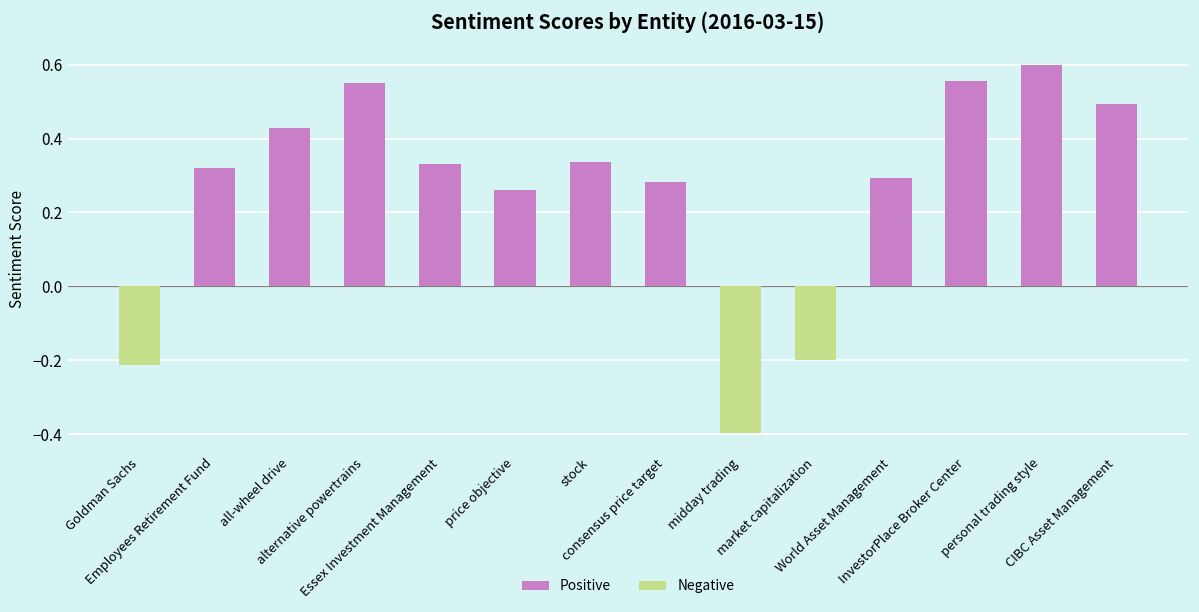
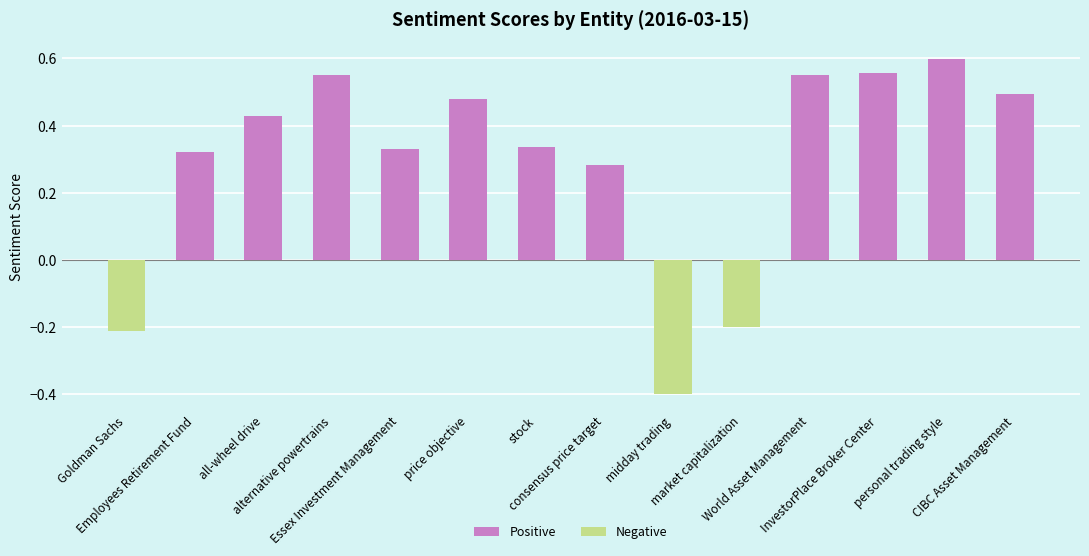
price objective: 0.26 -> 0.48
World Asset Management: 0.29 -> 0.55
